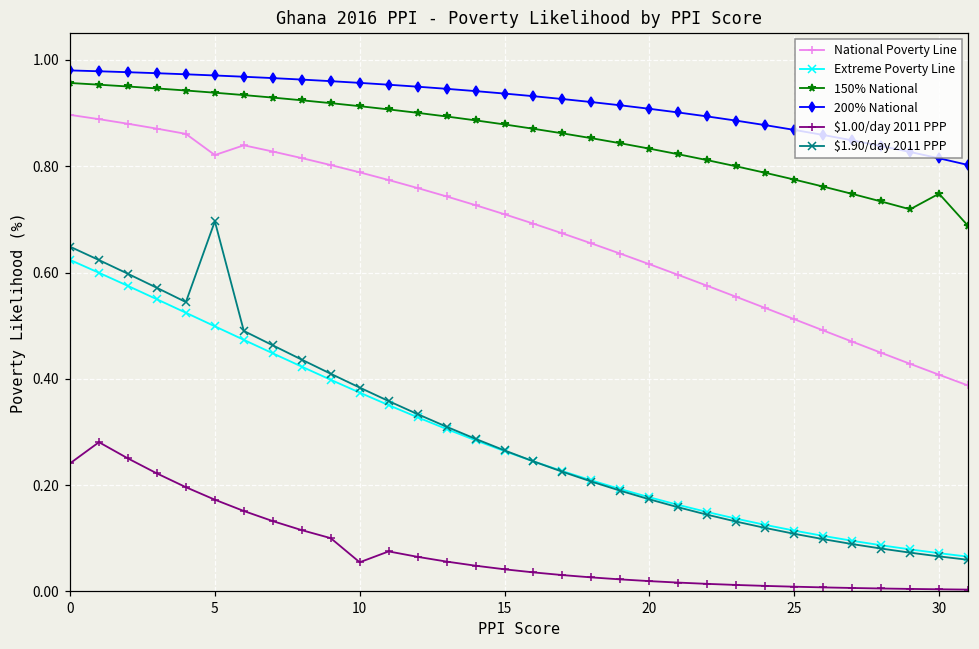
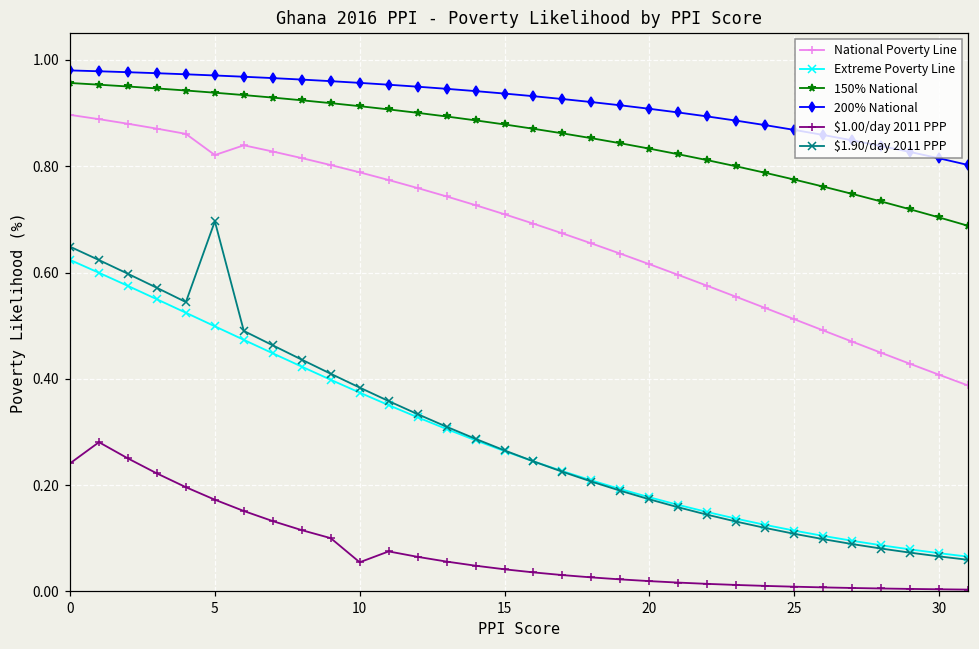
150% National, 30: 0.75 -> 0.70
